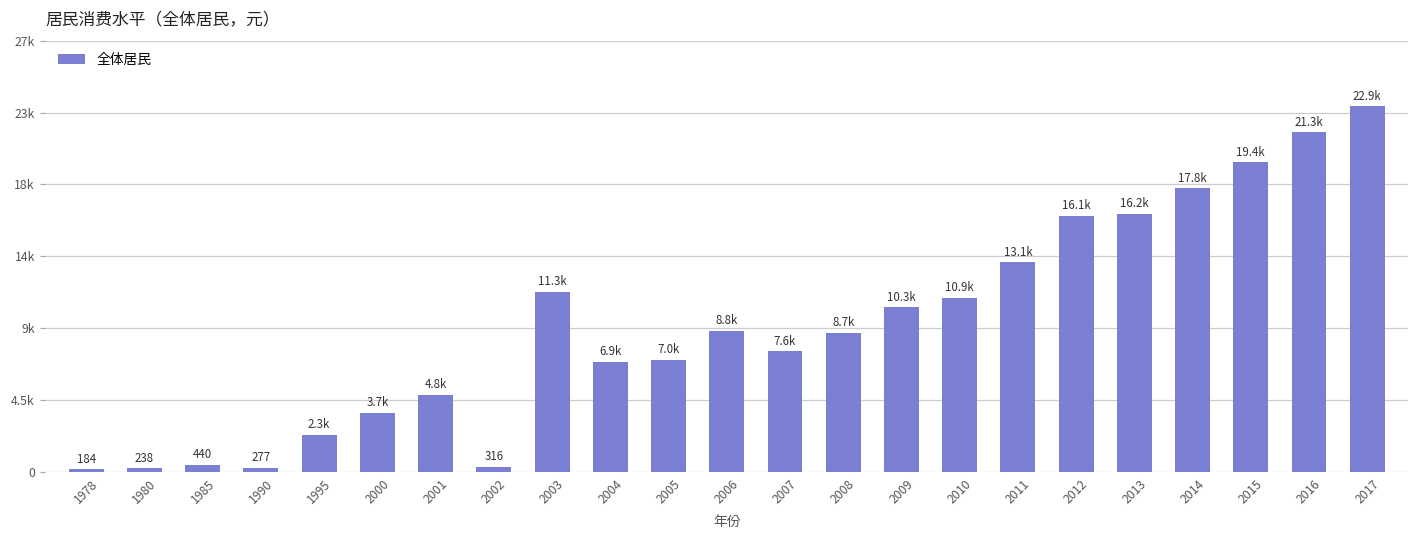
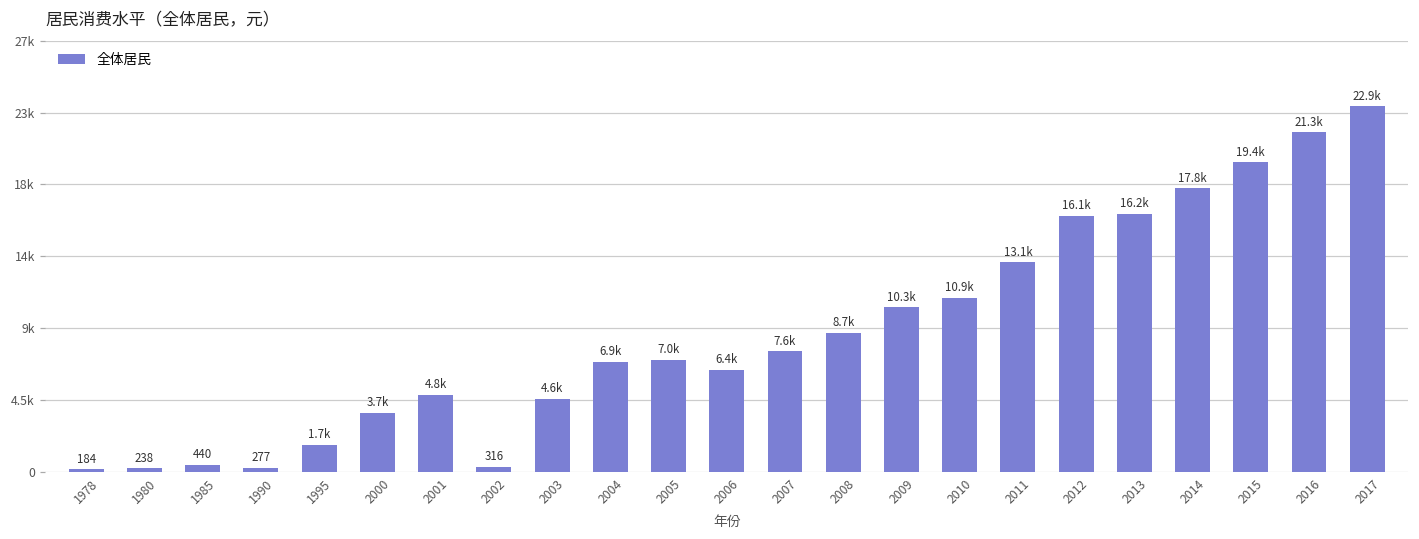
1995: 2.3k -> 1.7k
2003: 11.3k -> 4.6k
2006: 8.8k -> 6.4k
